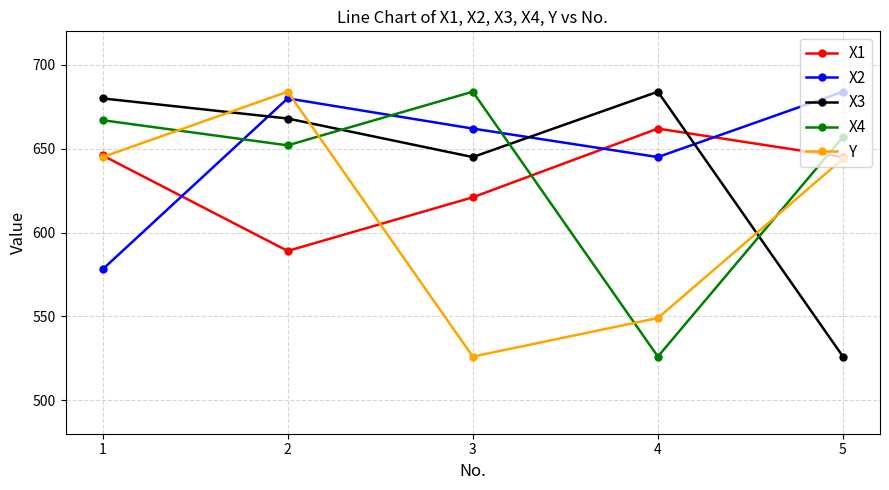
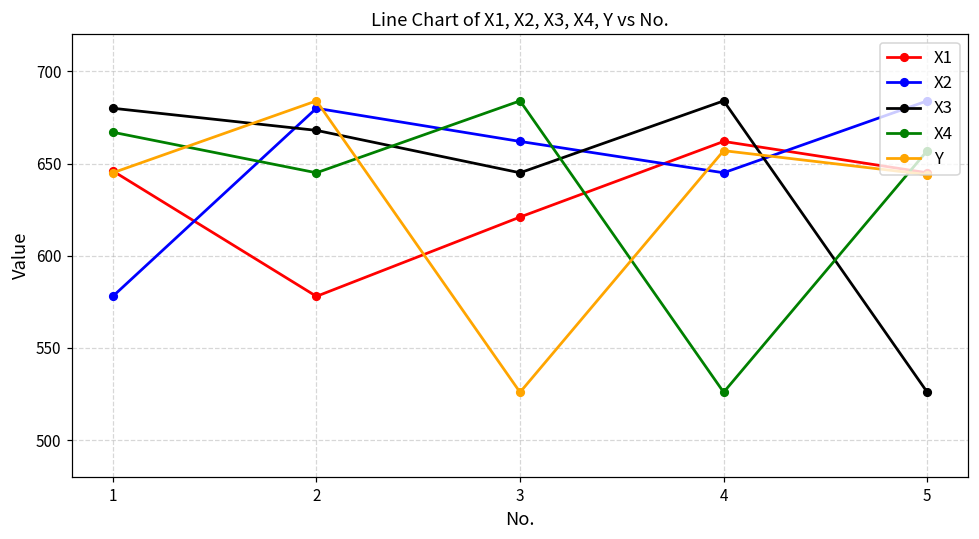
X1, 2: 589 -> 578
X4, 2: 652 -> 645
Y, 4: 549 -> 657
